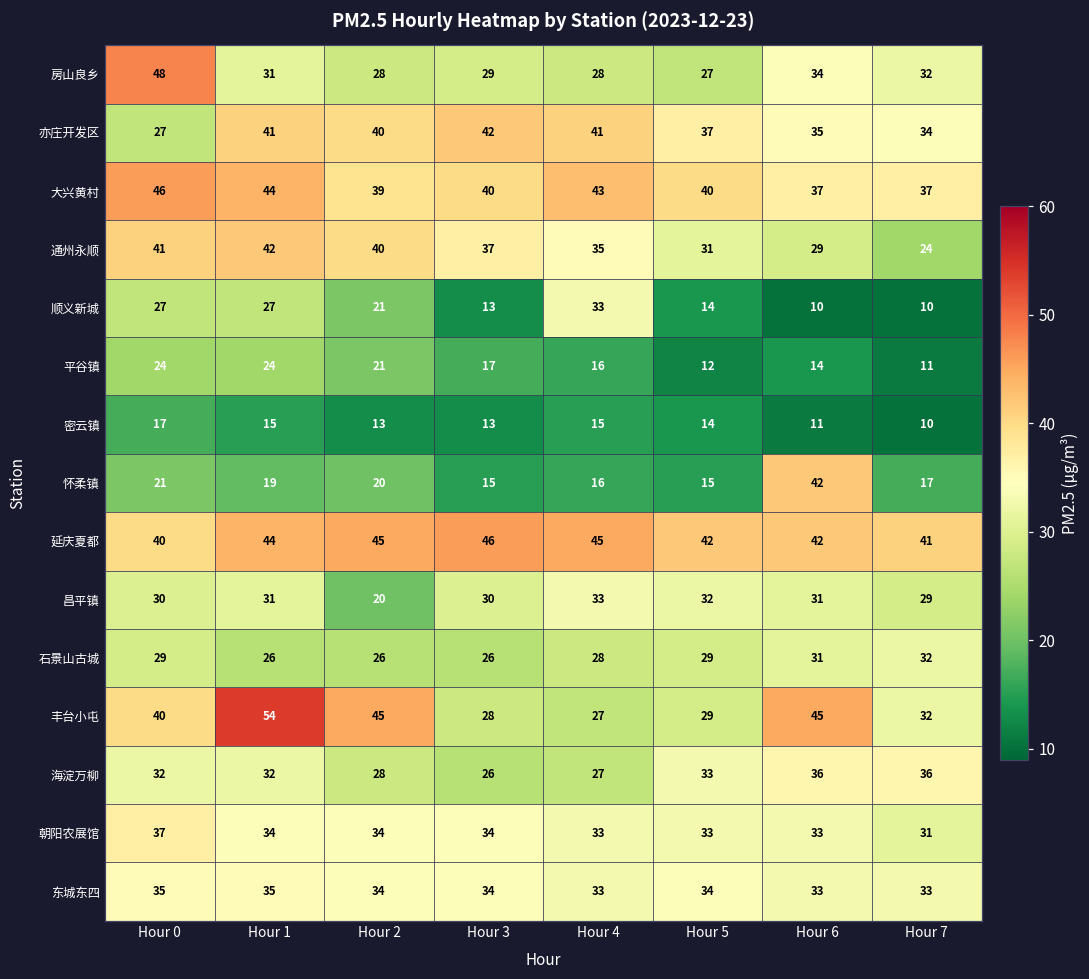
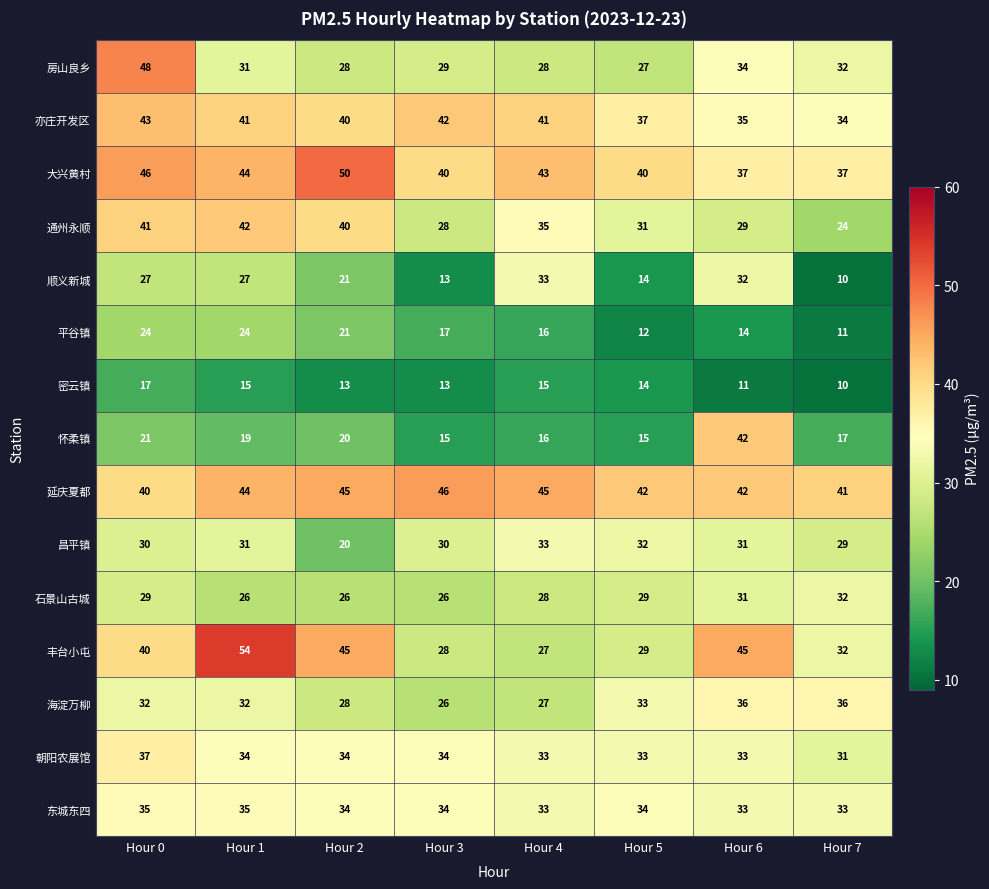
亦庄开发区, Hour 0: 27 -> 43
大兴黄村, Hour 2: 39 -> 50
通州永顺, Hour 3: 37 -> 28
顺义新城, Hour 6: 10 -> 32
